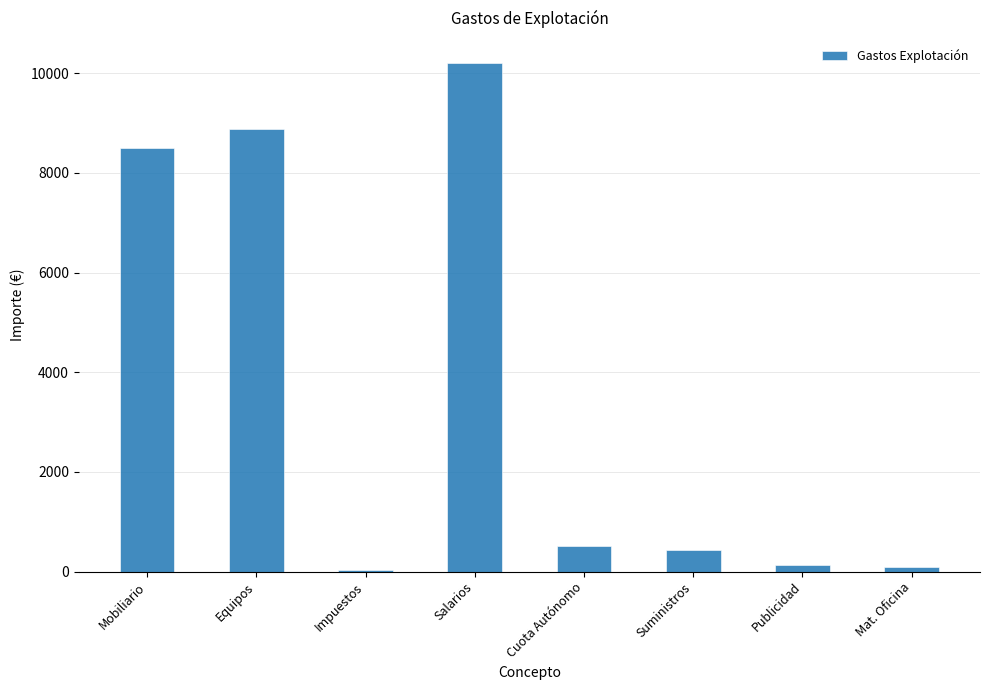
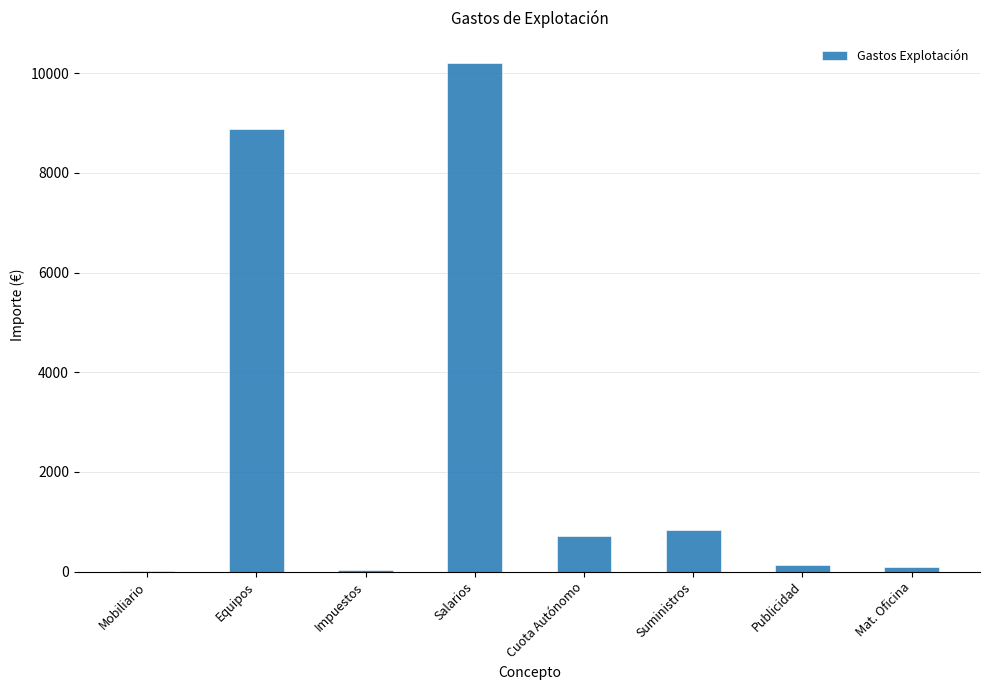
Mobiliario: 8500 -> 0
Cuota Autónomo: 500 -> 700
Suministros: 400 -> 800
